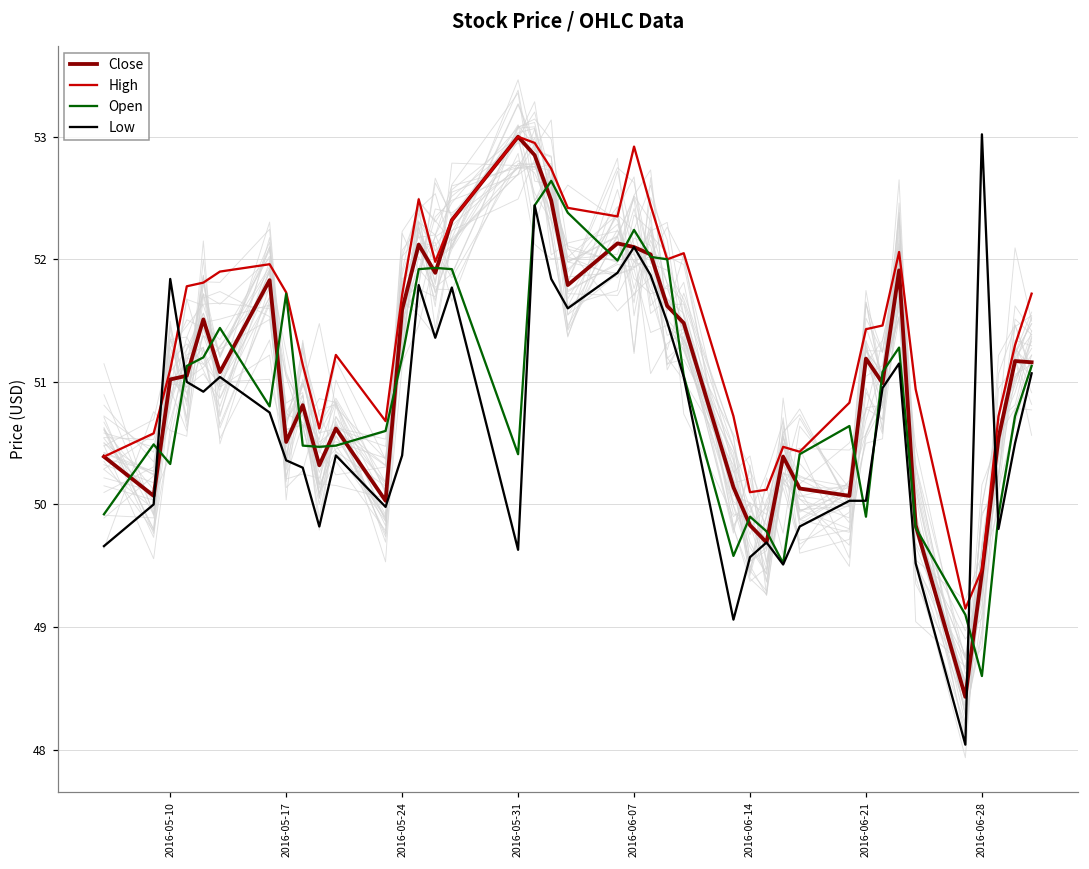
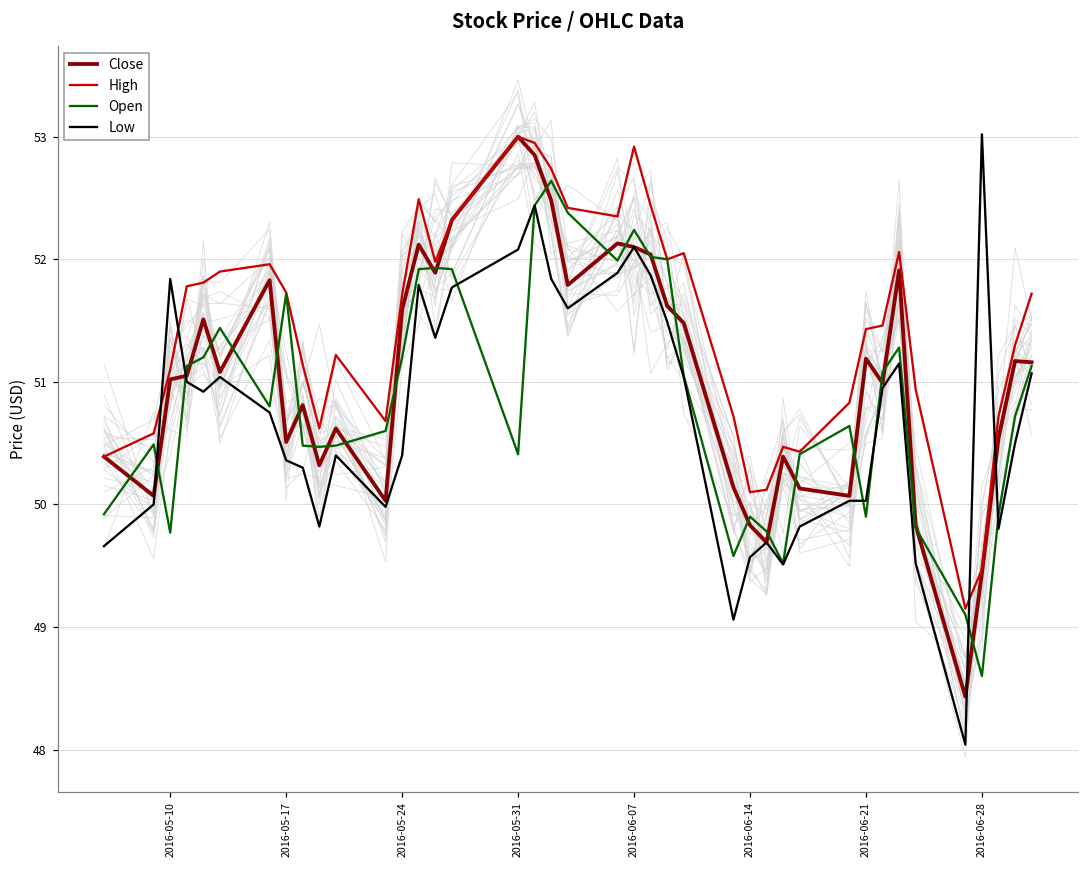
Open, 2016-05-10: 50.33 -> 49.77
Low, 2016-05-31: 49.63 -> 52.08
